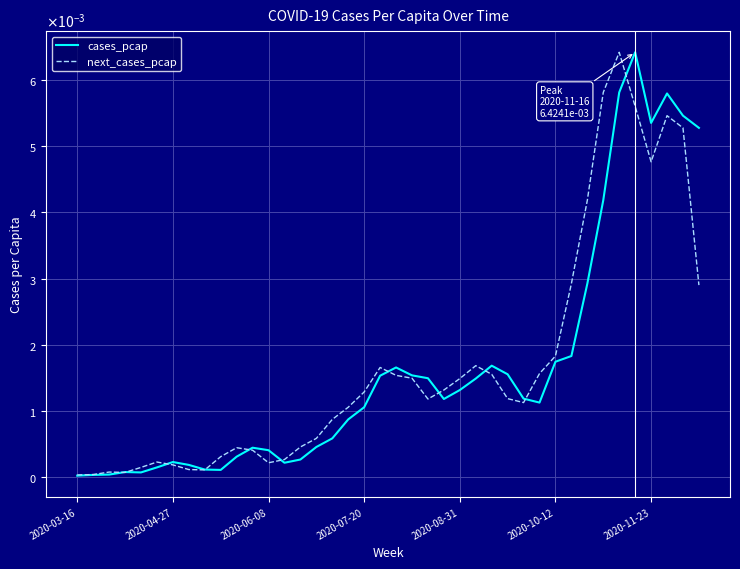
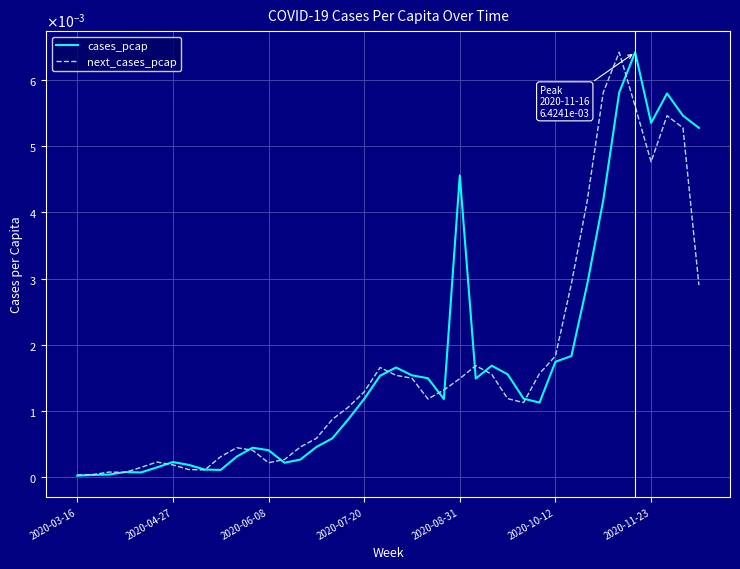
cases_pcap, 2020-07-20: 0.0011 -> 0.0012
cases_pcap, 2020-08-31: 0.0013 -> 0.0046
